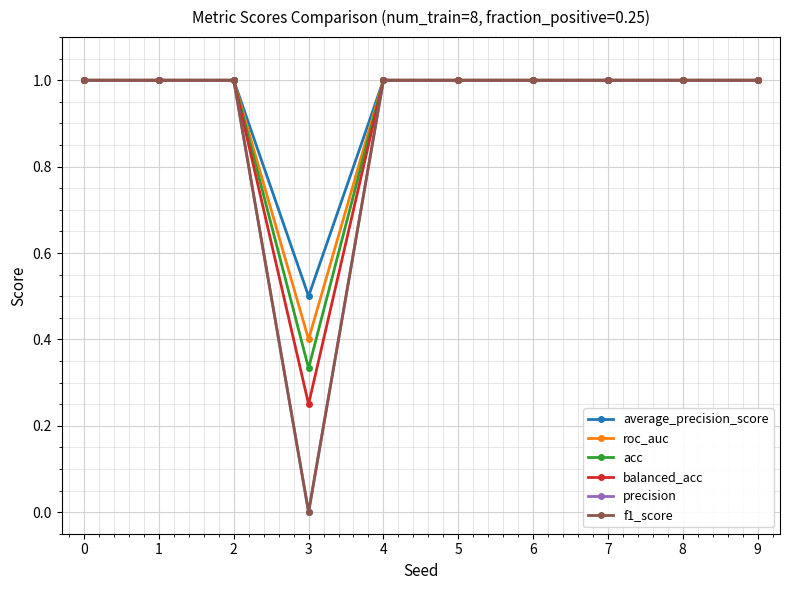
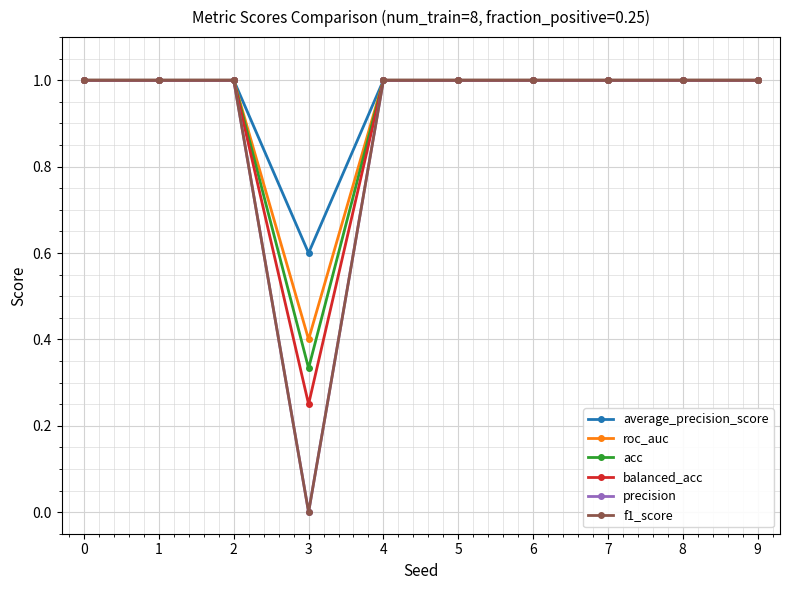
average_precision_score, 3: 0.5 -> 0.6
